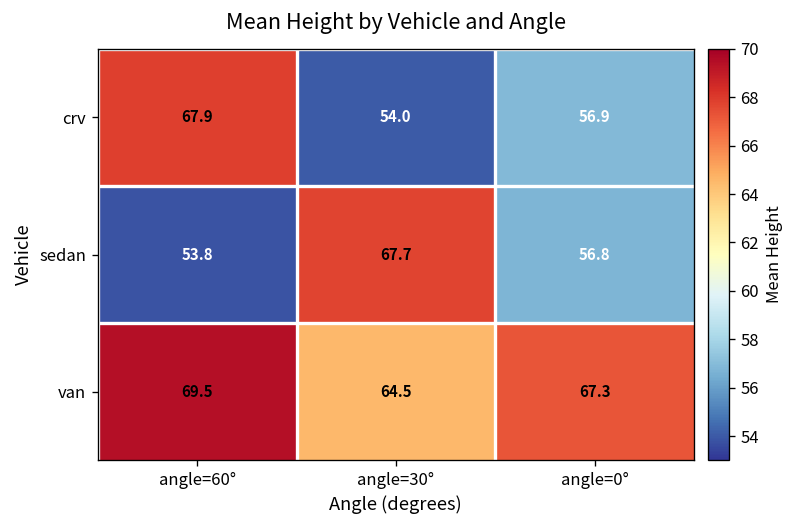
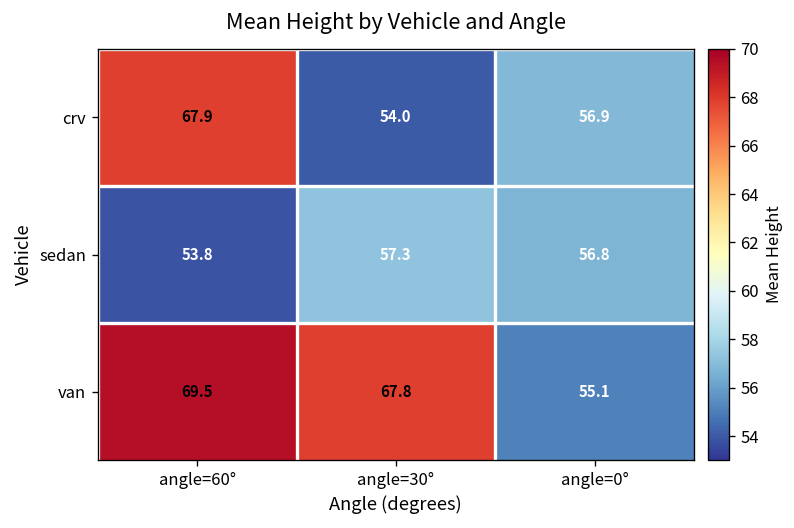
sedan, angle=30°: 67.7 -> 57.3
van, angle=30°: 64.5 -> 67.8
van, angle=0°: 67.3 -> 55.1
